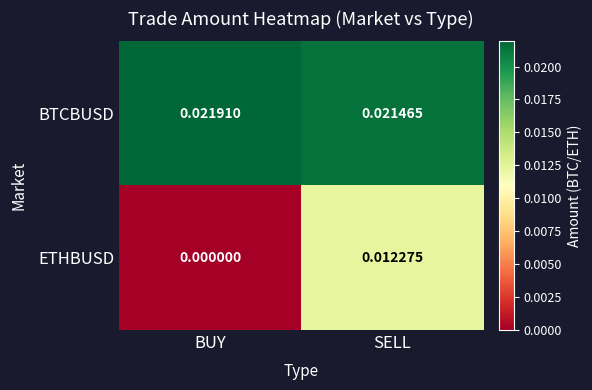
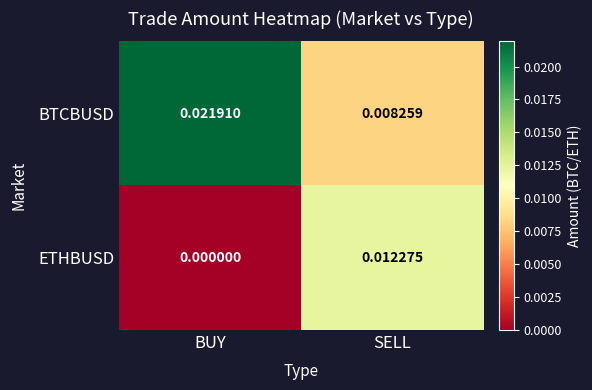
BTCBUSD, SELL: 0.021465 -> 0.008259
